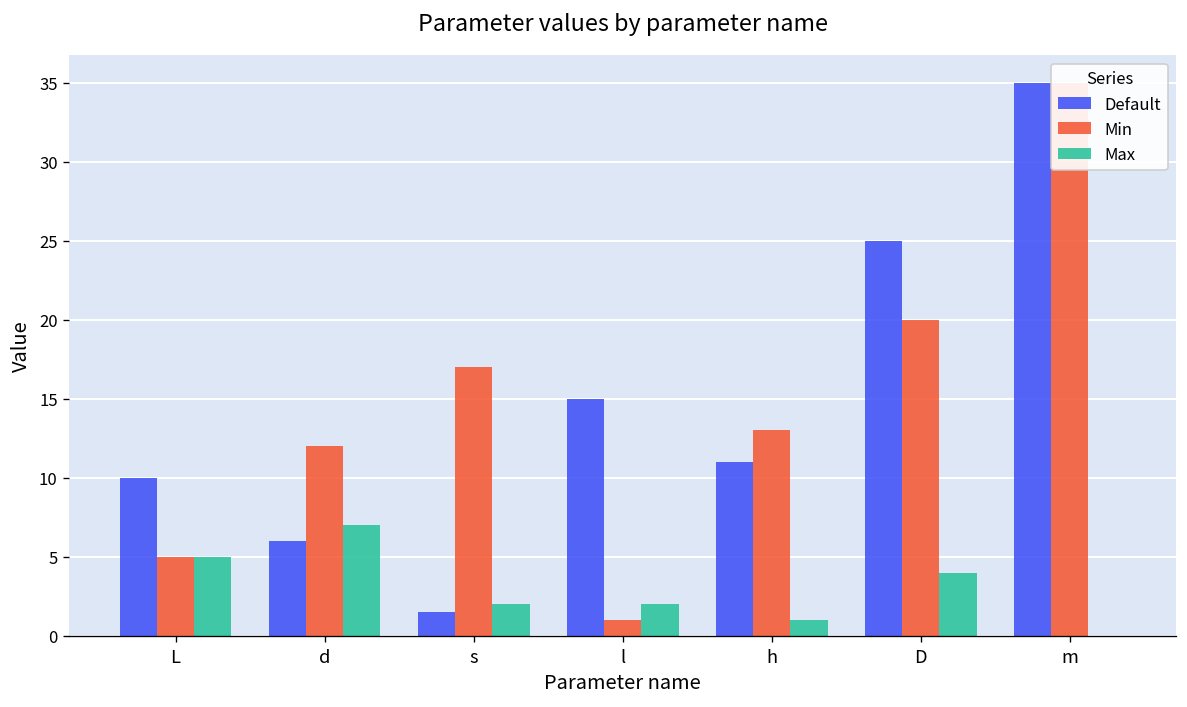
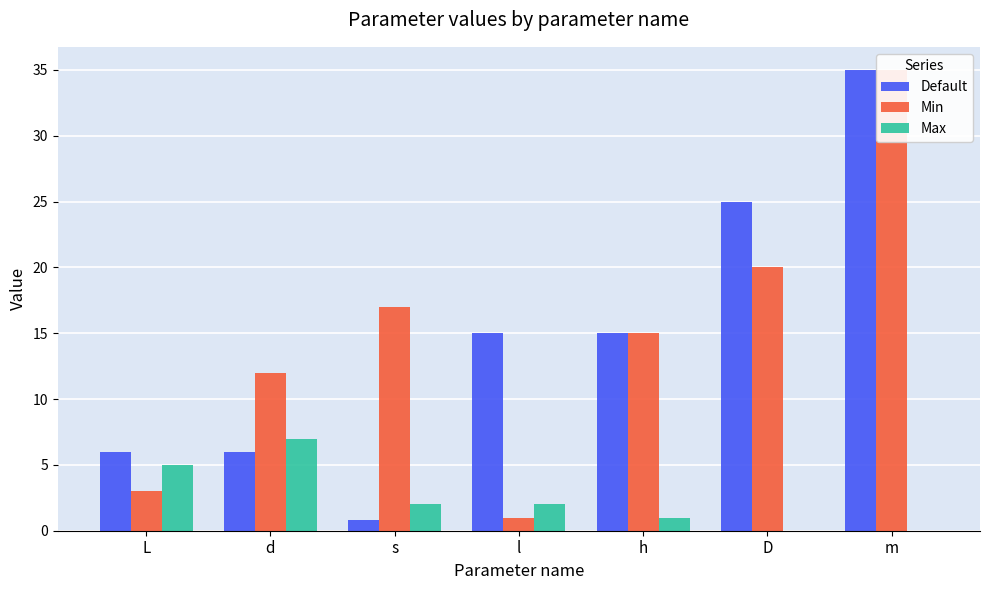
Default, L: 10 -> 6
Min, L: 5 -> 3
Default, s: 1.5 -> 0.8
Default, h: 11 -> 15
Min, h: 13 -> 15
Max, D: 4 -> 0
